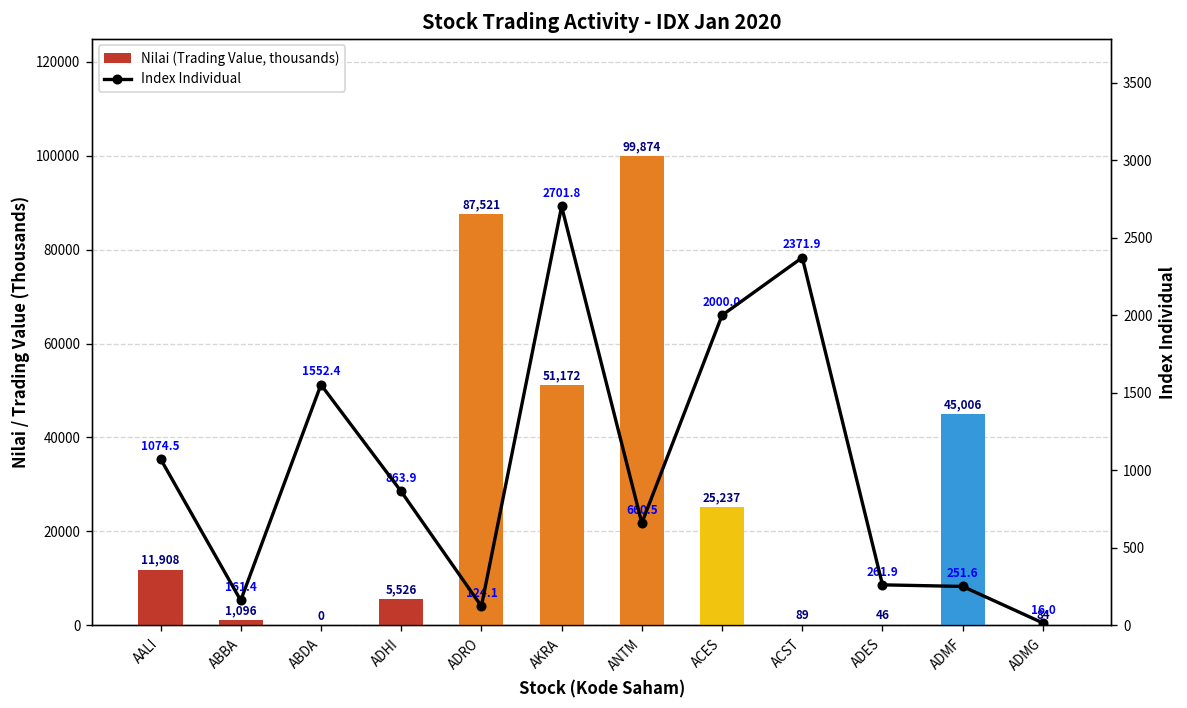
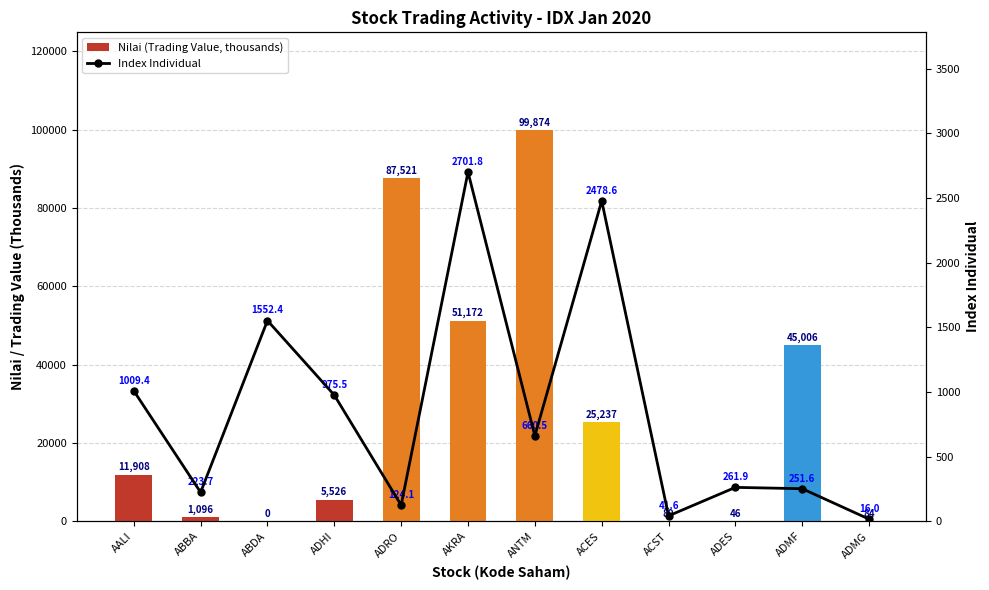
Index Individual, AALI: 1074.5 -> 1009.4
Index Individual, ABBA: 161.4 -> 223.7
Index Individual, ADHI: 863.9 -> 975.5
Index Individual, ACES: 2000.0 -> 2478.6
Index Individual, ACST: 2371.9 -> 41.6
